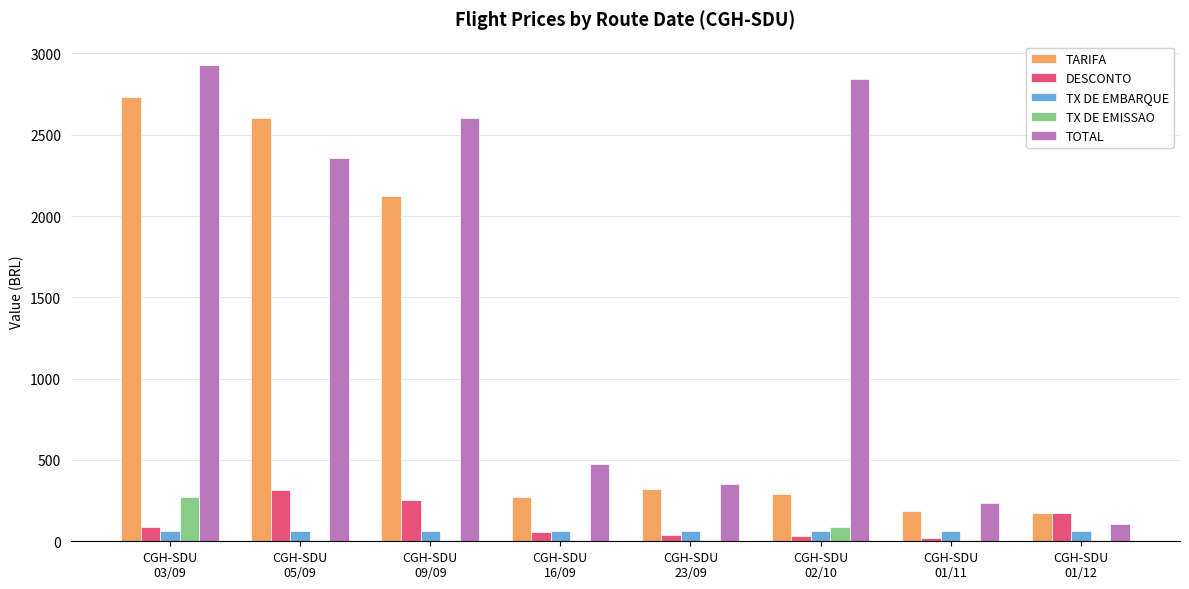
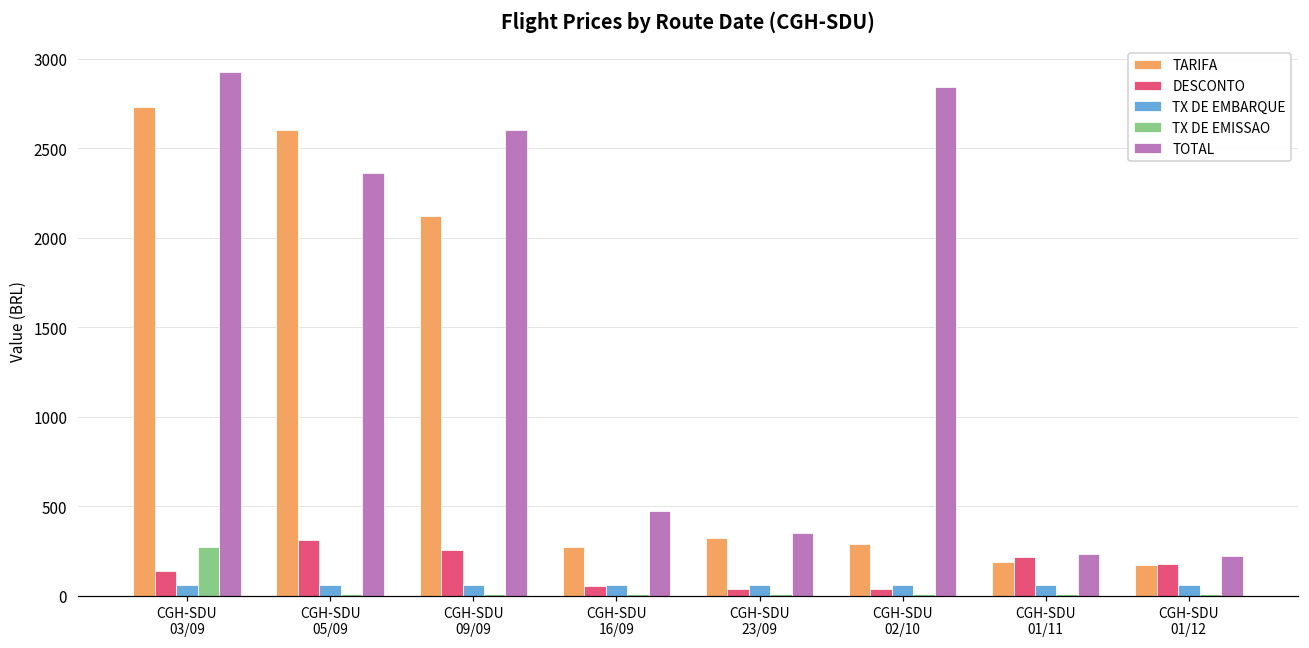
DESCONTO, CGH-SDU 03/09: 80 -> 140
TX DE EMISSAO, CGH-SDU 02/10: 90 -> 10
DESCONTO, CGH-SDU 01/11: 20 -> 210
TOTAL, CGH-SDU 01/12: 110 -> 220
